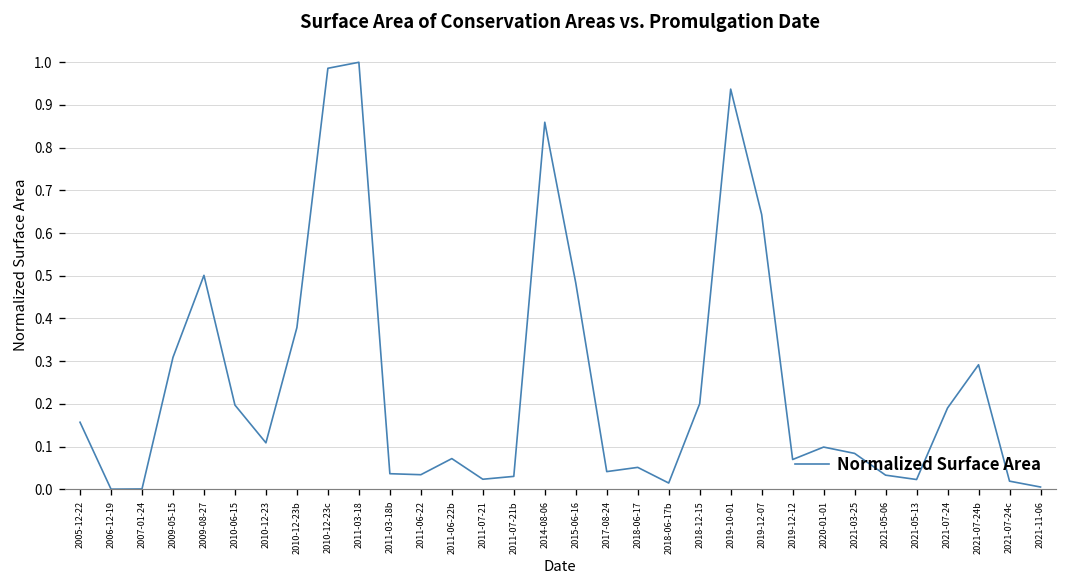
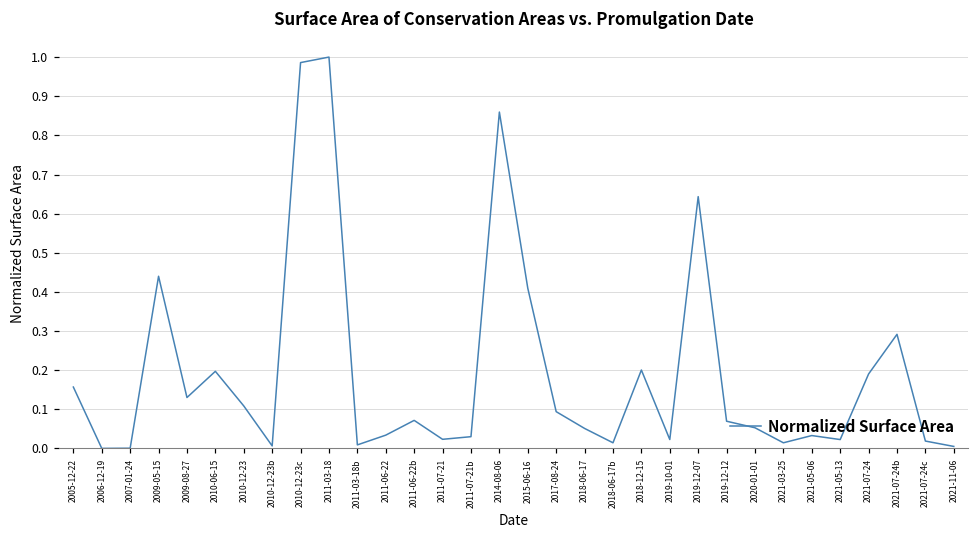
2009-05-15: 0.31 -> 0.44
2009-08-27: 0.50 -> 0.13
2010-12-23b: 0.38 -> 0.01
2011-03-18b: 0.04 -> 0.01
2015-06-16: 0.48 -> 0.41
2017-08-24: 0.04 -> 0.09
2019-10-01: 0.94 -> 0.02
2020-01-01: 0.10 -> 0.05
2021-03-25: 0.08 -> 0.01
